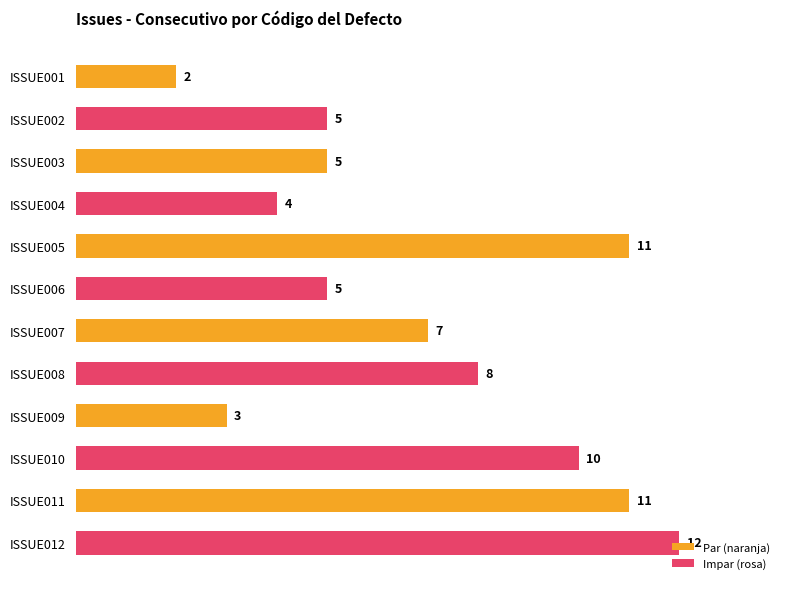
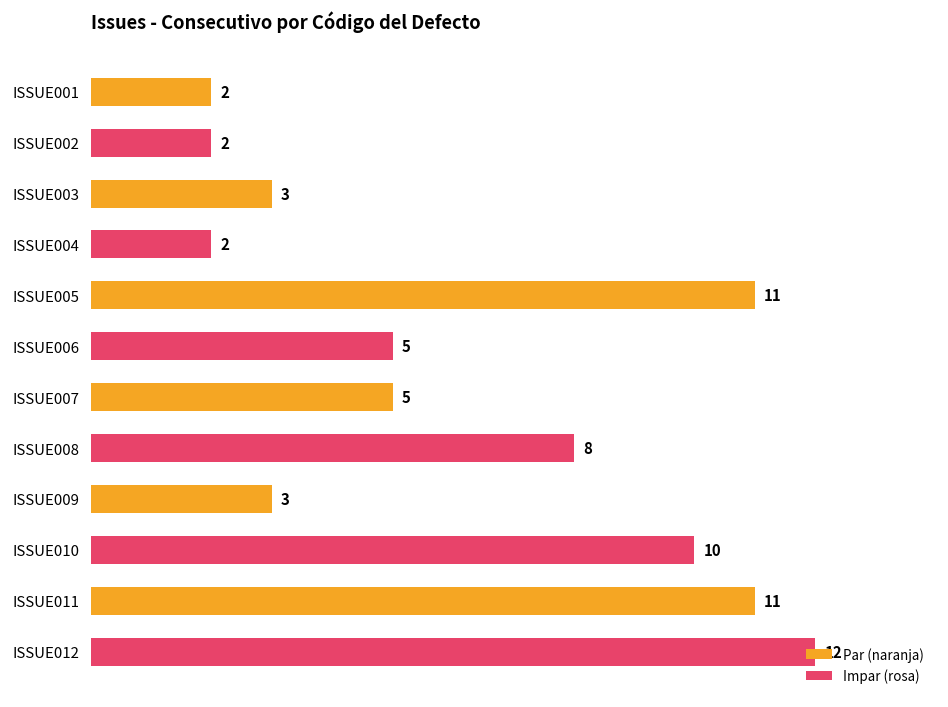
ISSUE002: 5 -> 2
ISSUE003: 5 -> 3
ISSUE004: 4 -> 2
ISSUE007: 7 -> 5
